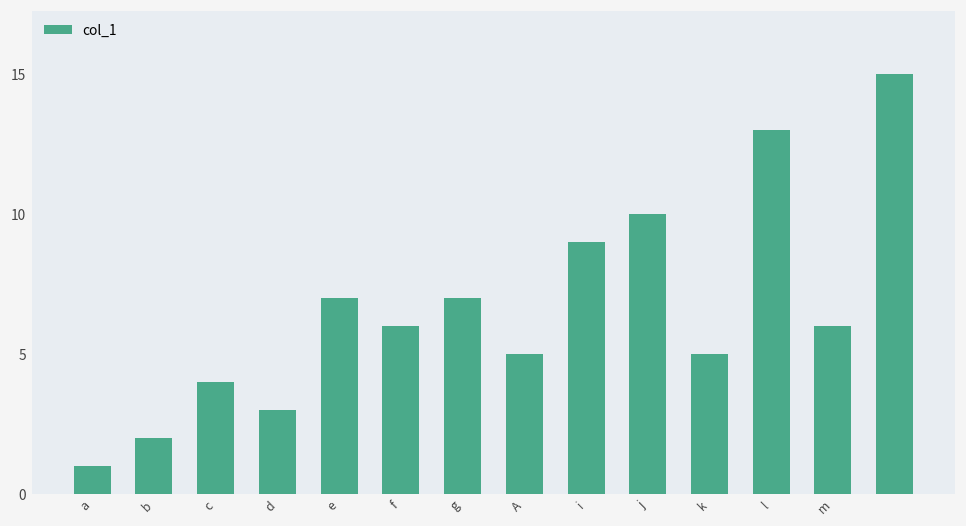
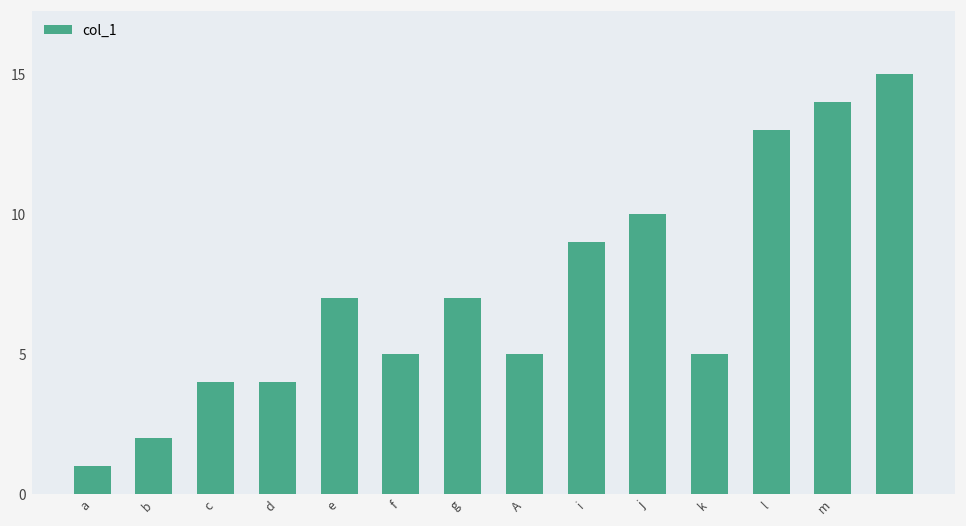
d: 3 -> 4
f: 6 -> 5
m: 6 -> 14
